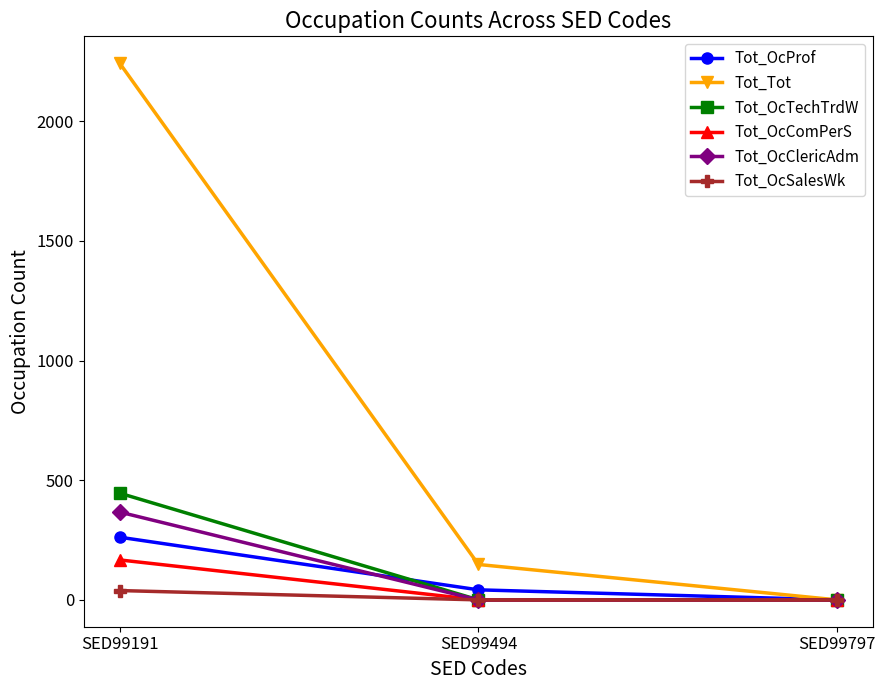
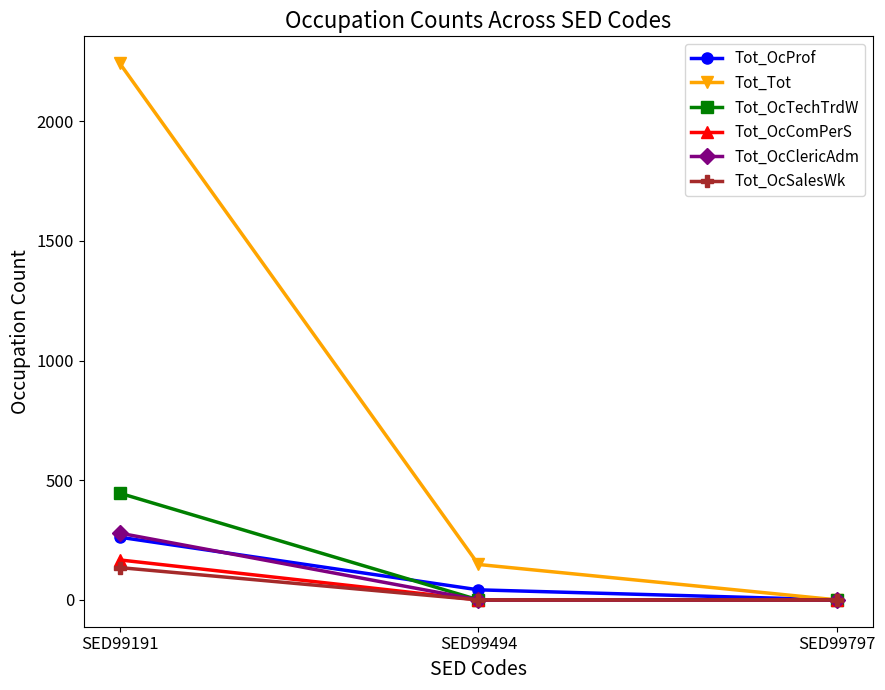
Tot_OcClericAdm, SED99191: 370 -> 280
Tot_OcSalesWk, SED99191: 40 -> 140
